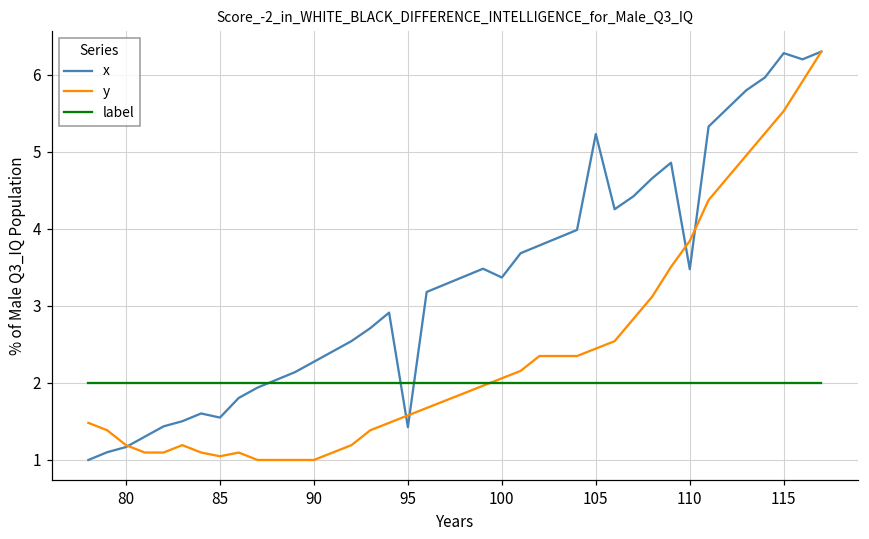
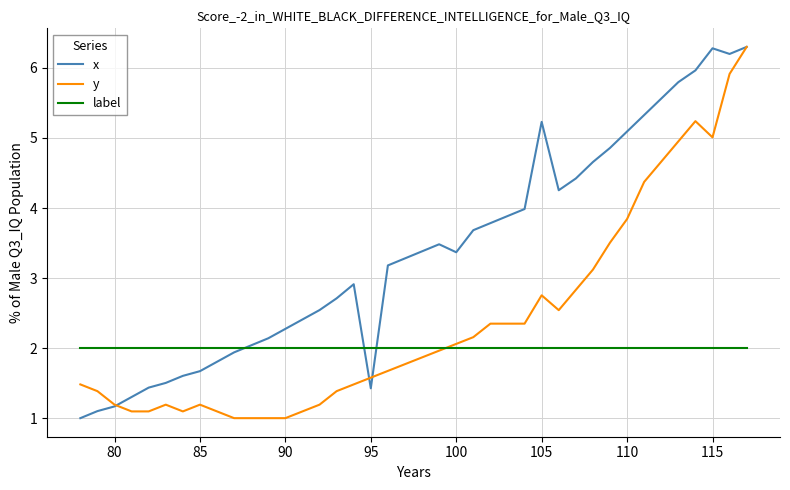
x, 85: 1.6 -> 1.7
y, 85: 1.0 -> 1.2
y, 105: 2.4 -> 2.8
x, 110: 3.5 -> 5.1
y, 115: 5.5 -> 5.0
